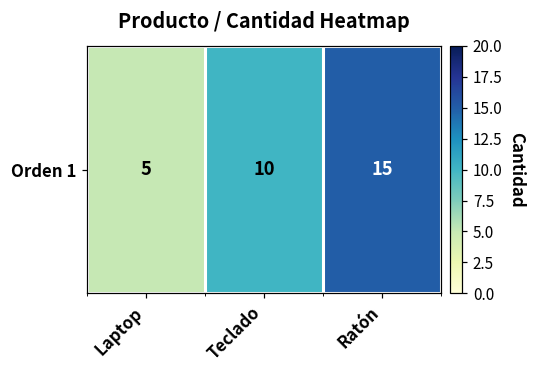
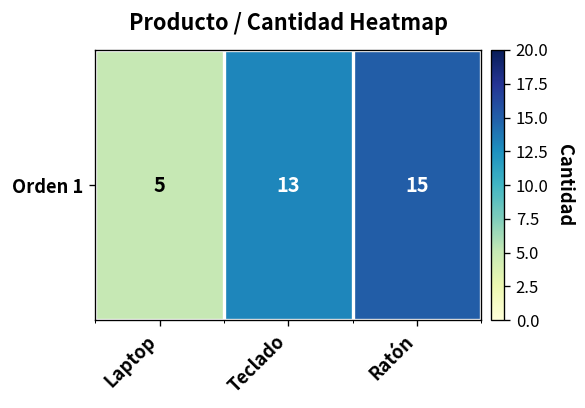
Orden 1, Teclado: 10 -> 13
